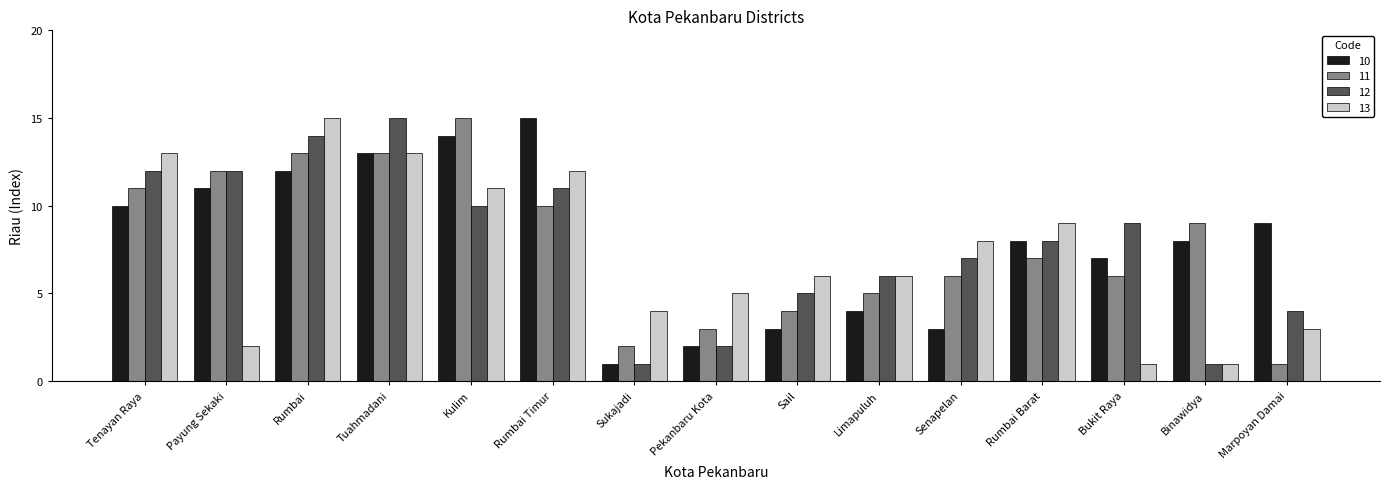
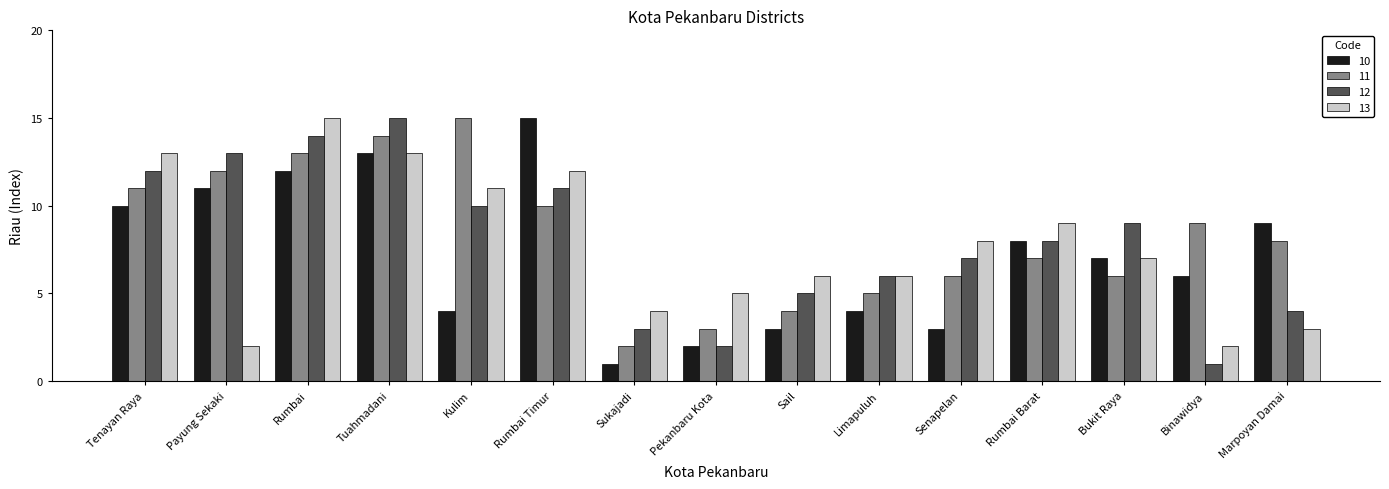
12, Payung Sekaki: 12 -> 13
11, Tuahmadani: 13 -> 14
10, Kulim: 14 -> 4
12, Sukajadi: 1 -> 3
13, Bukit Raya: 1 -> 7
10, Binawidya: 8 -> 6
13, Binawidya: 1 -> 2
11, Marpoyan Damai: 1 -> 8
